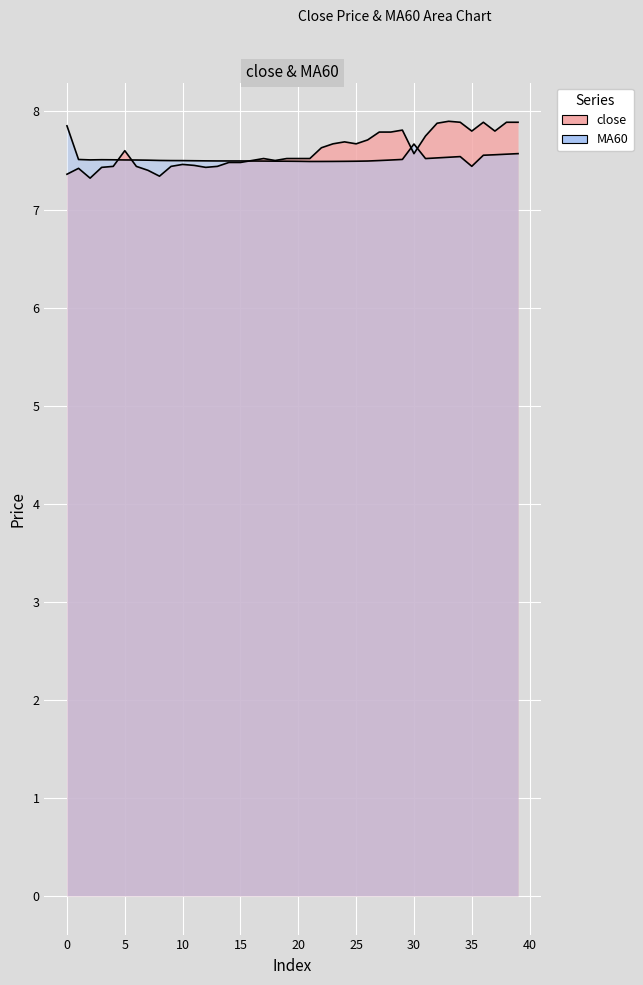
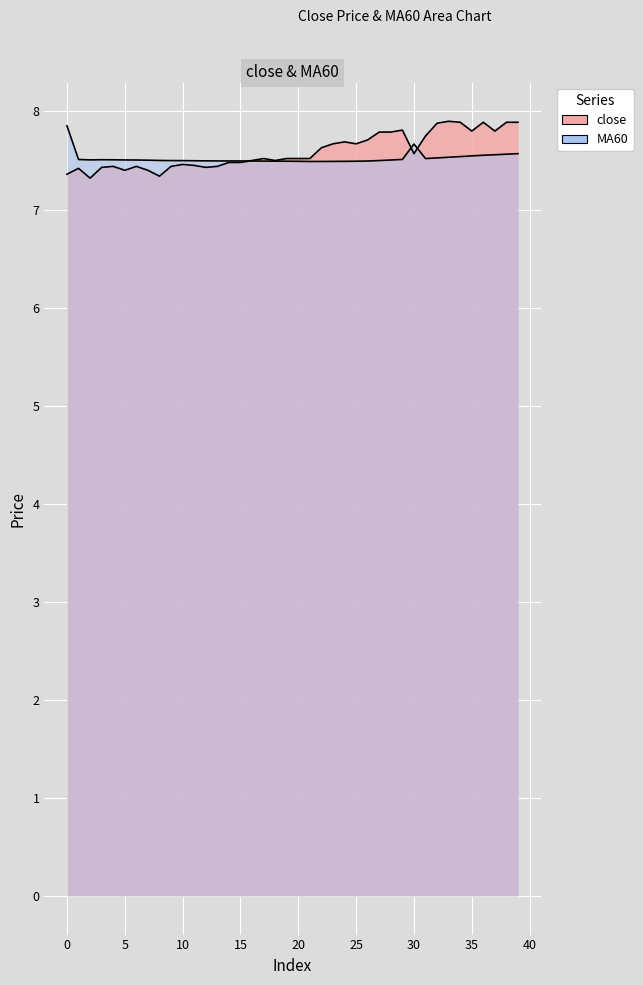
close, 5: 7.6 -> 7.4
MA60, 35: 7.4 -> 7.5
